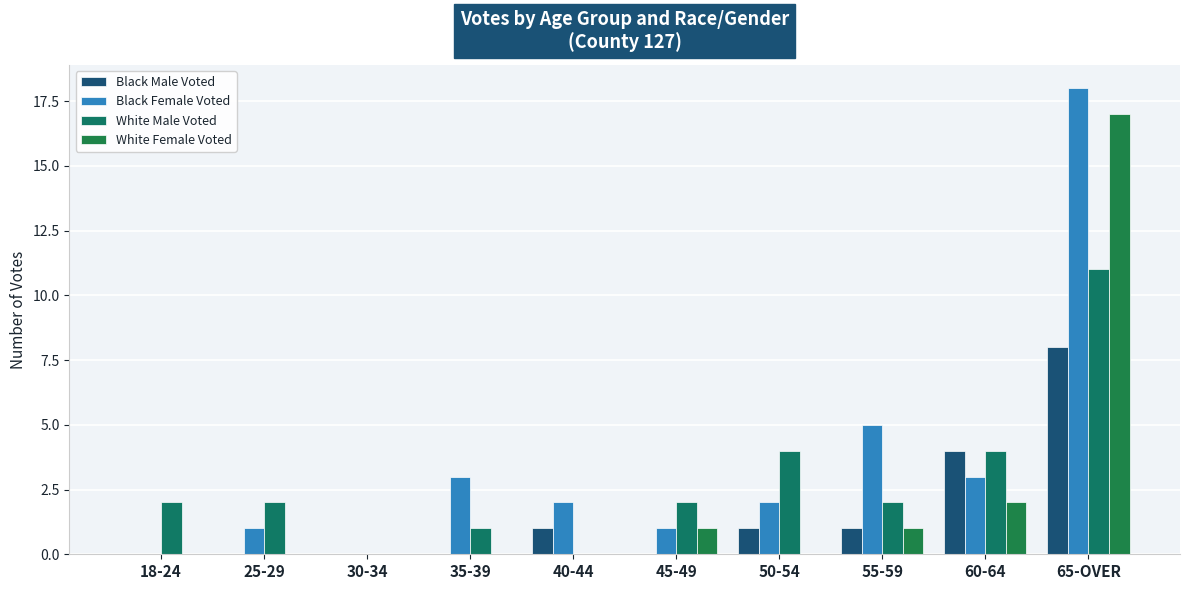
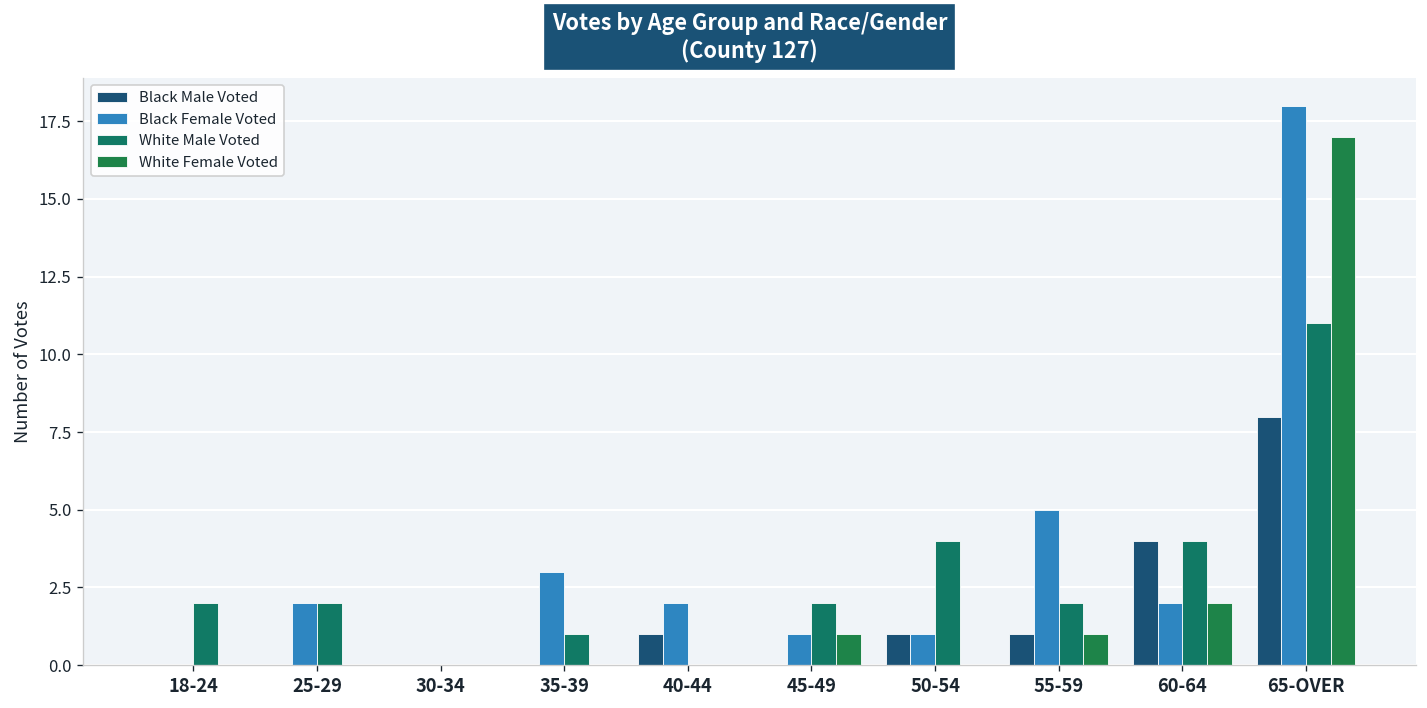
Black Female Voted, 25-29: 1 -> 2
Black Female Voted, 50-54: 2 -> 1
Black Female Voted, 60-64: 3 -> 2
